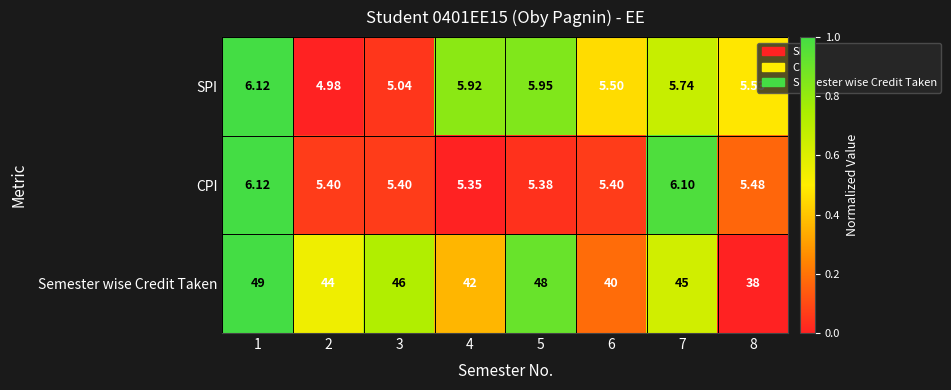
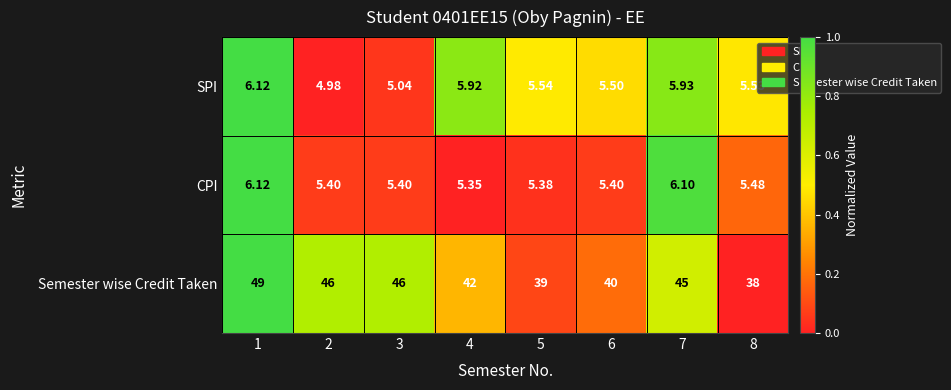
SPI, 5: 5.95 -> 5.54
SPI, 7: 5.74 -> 5.93
Semester wise Credit Taken, 2: 44 -> 46
Semester wise Credit Taken, 5: 48 -> 39
